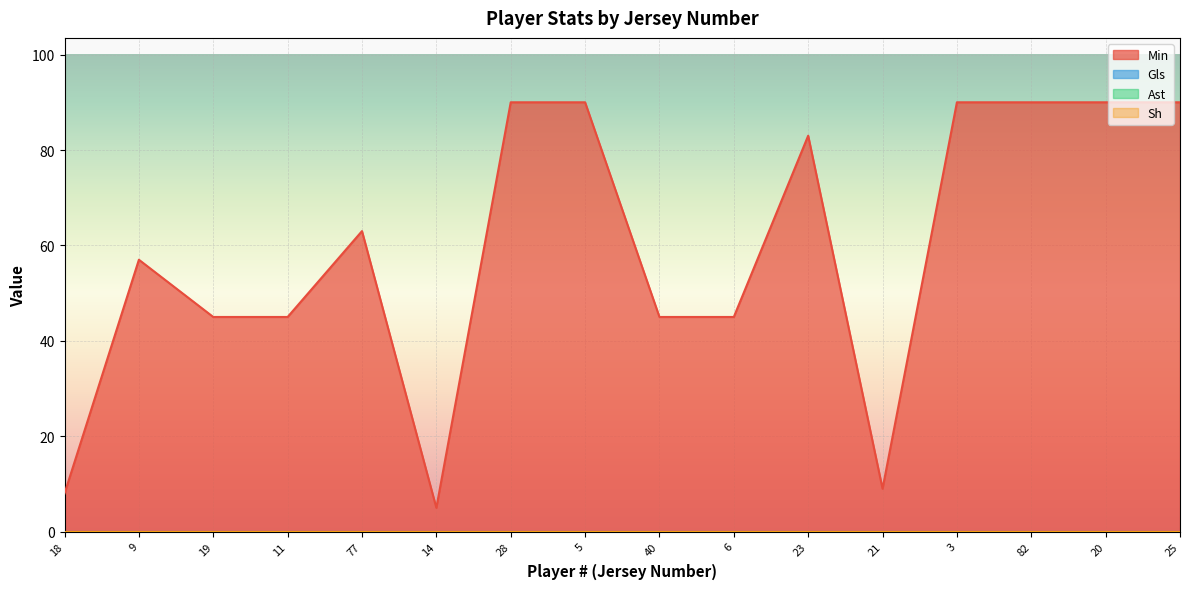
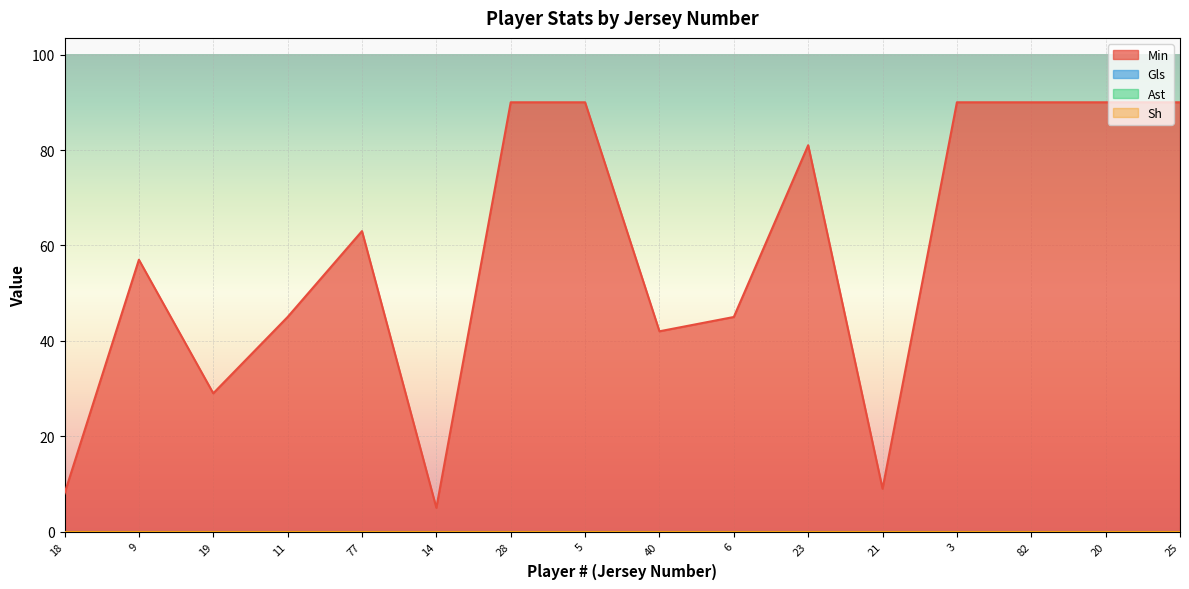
Min, 19: 45 -> 29
Min, 40: 45 -> 42
Min, 23: 83 -> 81
